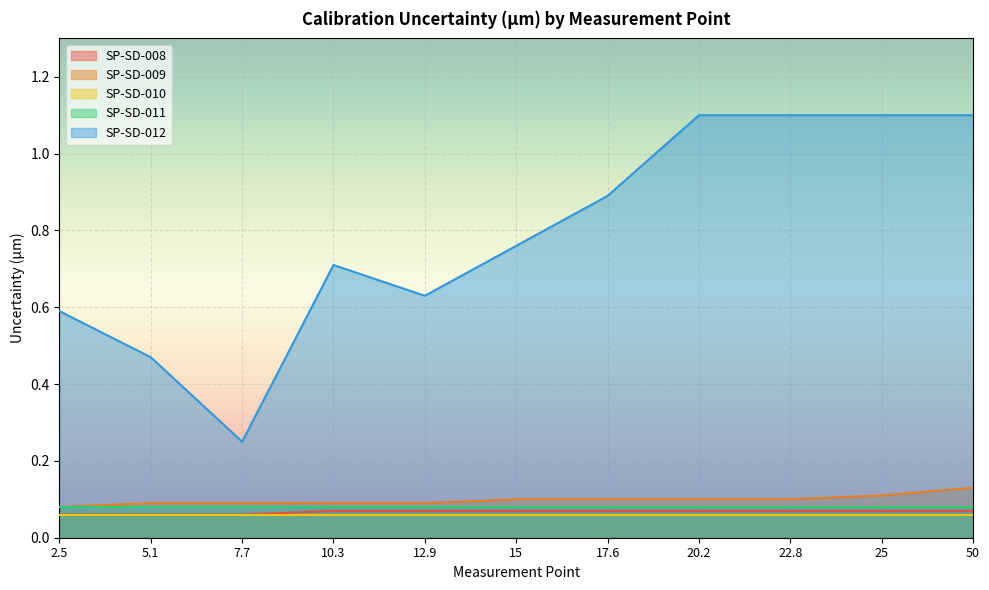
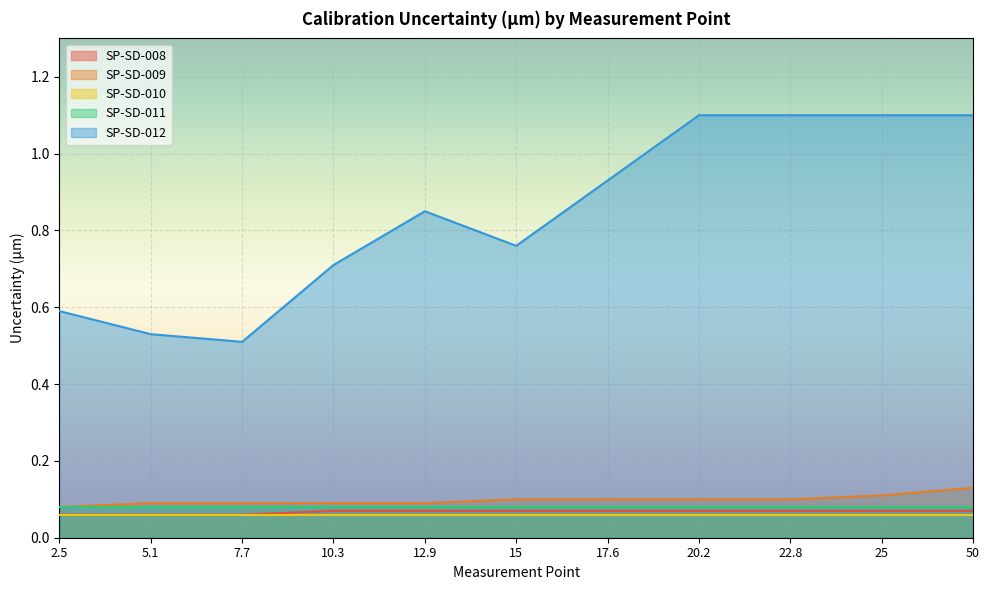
SP-SD-012, 5.1: 0.47 -> 0.53
SP-SD-012, 7.7: 0.25 -> 0.51
SP-SD-012, 12.9: 0.63 -> 0.85
SP-SD-012, 17.6: 0.89 -> 0.93
